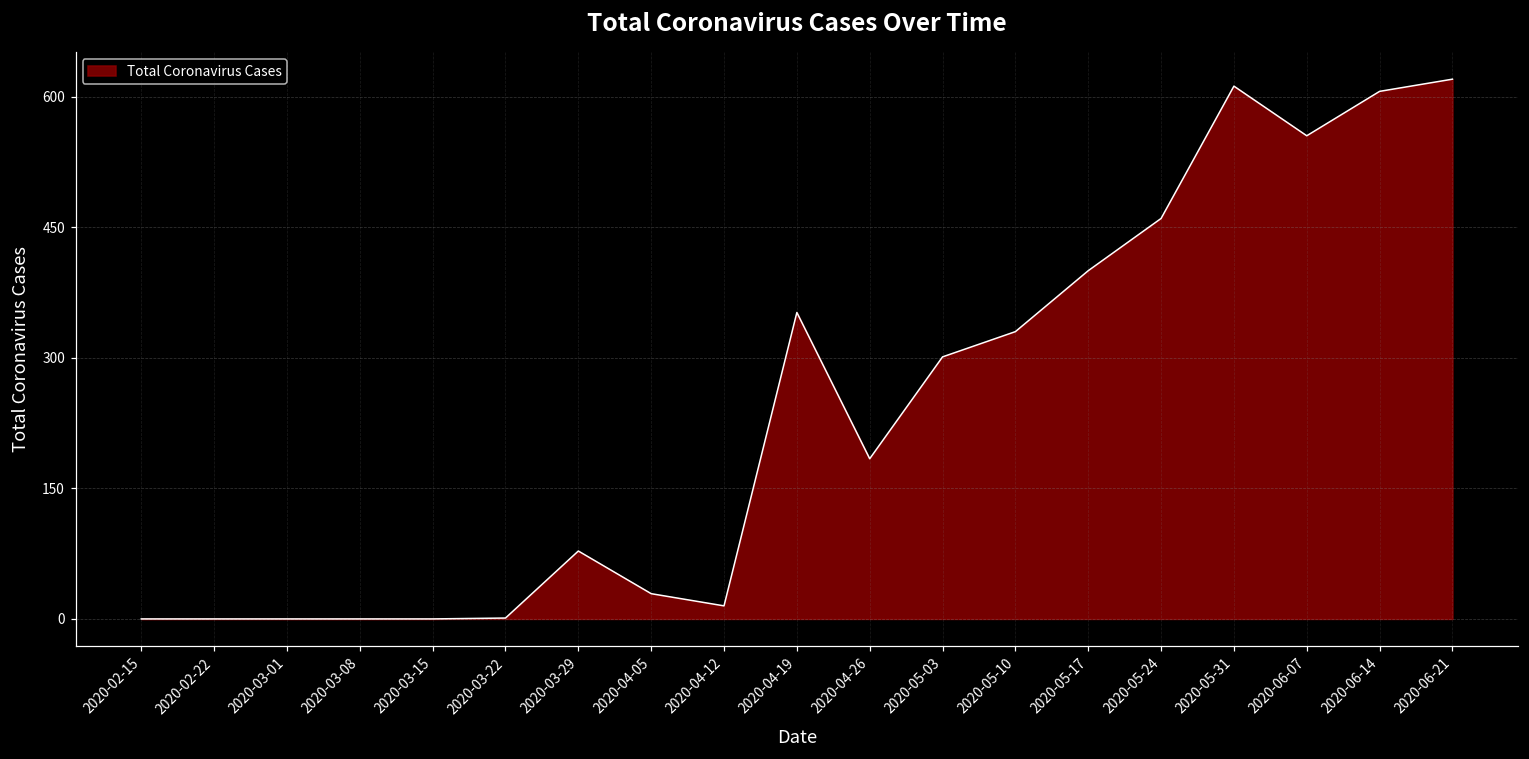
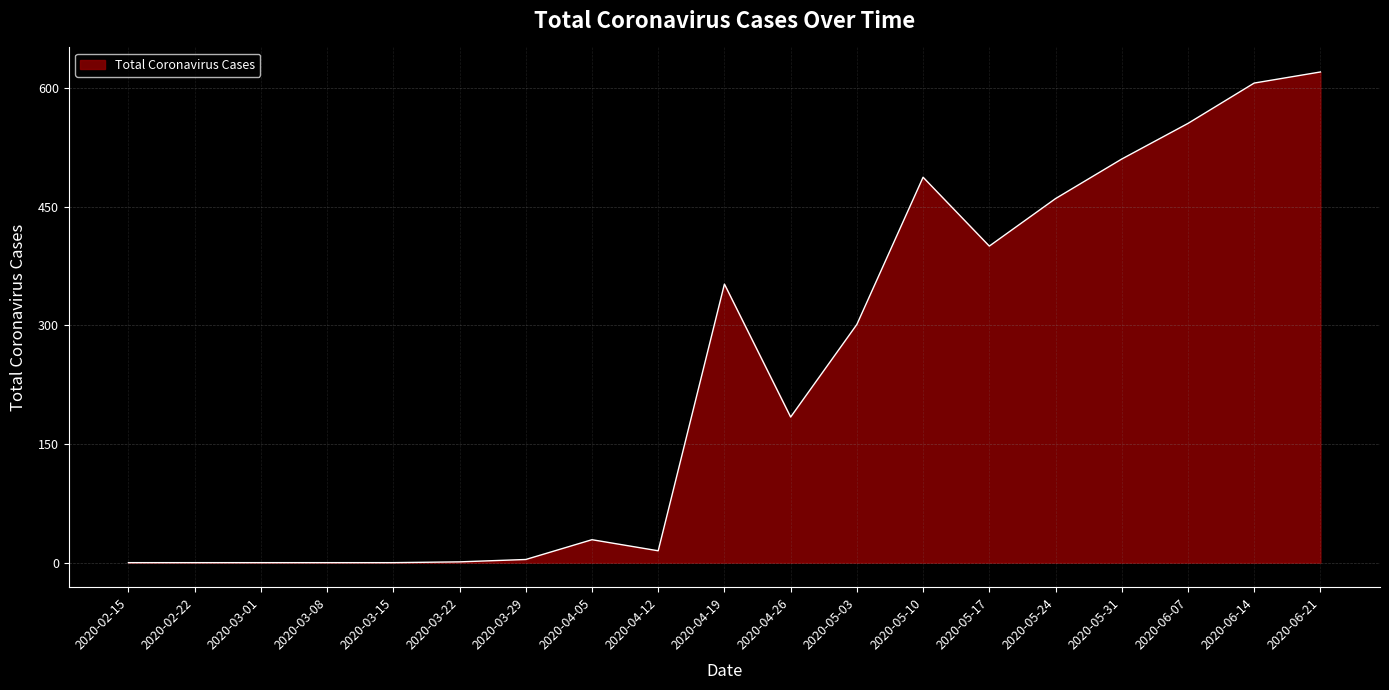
2020-03-29: 80 -> 0
2020-05-10: 330 -> 490
2020-05-31: 610 -> 510
